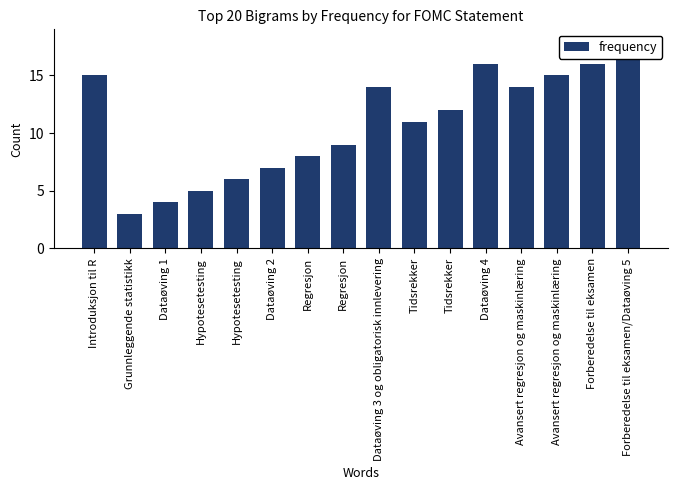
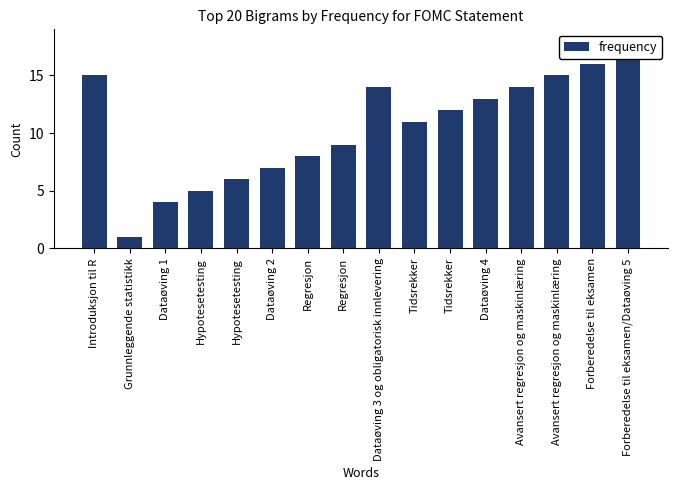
Grunnleggende statistikk: 3 -> 1
Dataøving 4: 16 -> 13
